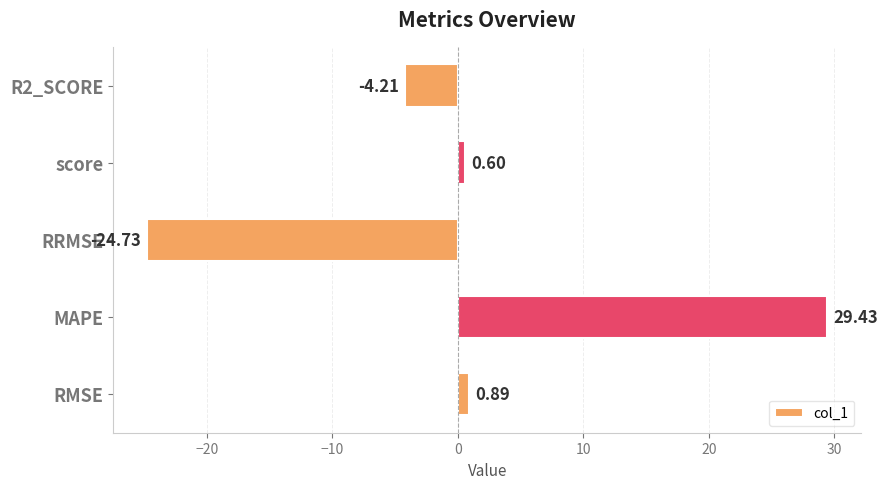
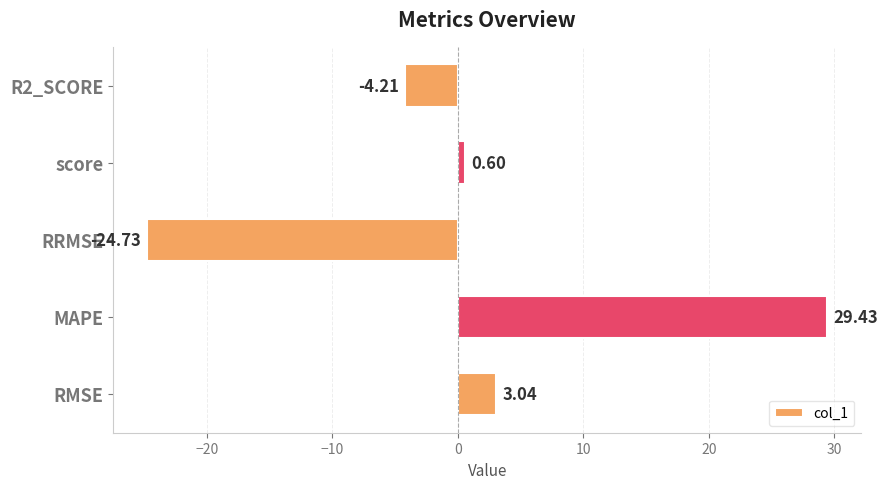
RMSE: 0.89 -> 3.04
